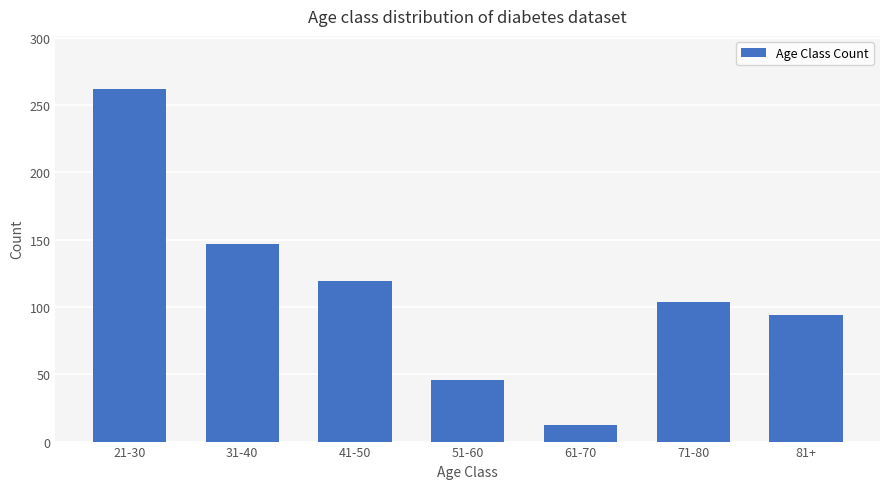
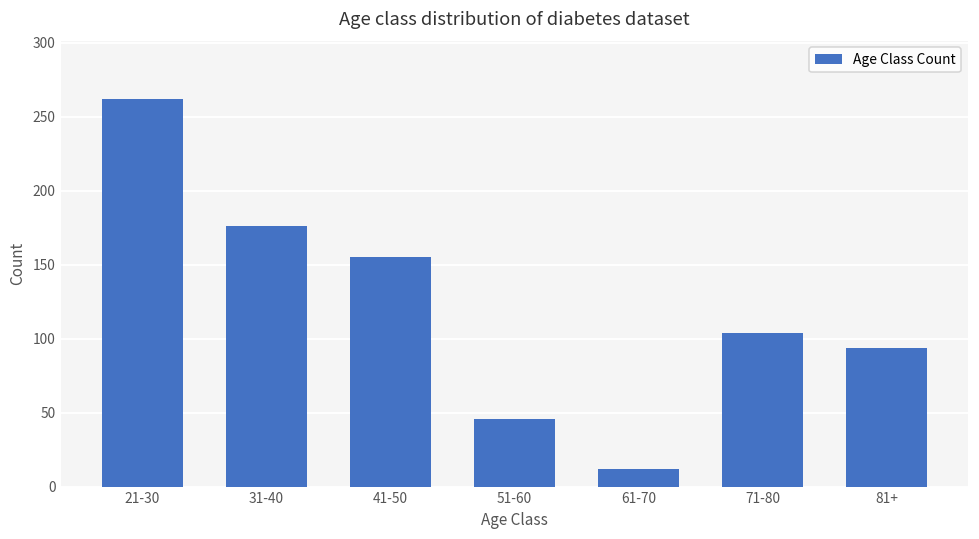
31-40: 147 -> 176
41-50: 119 -> 155
